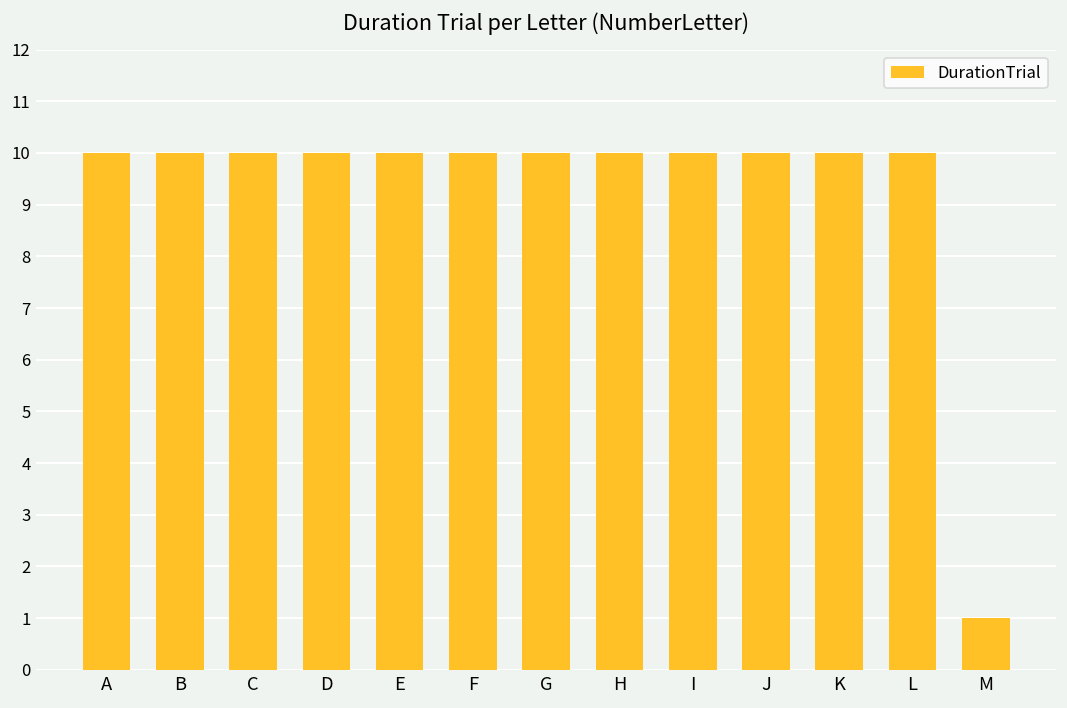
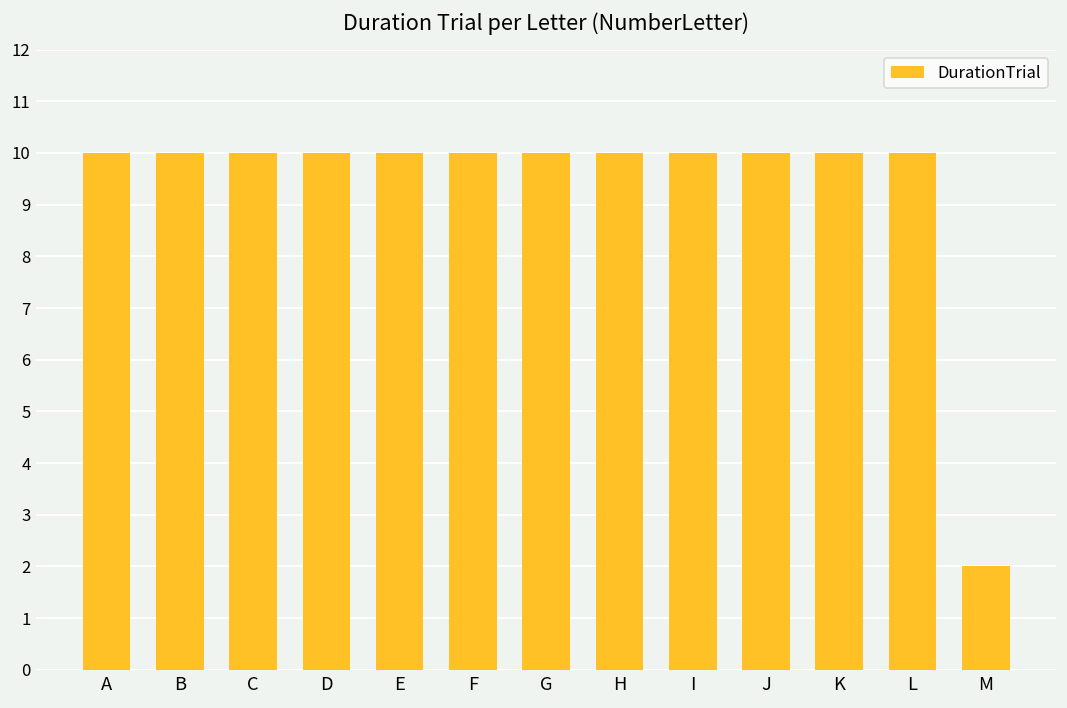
M: 1 -> 2
